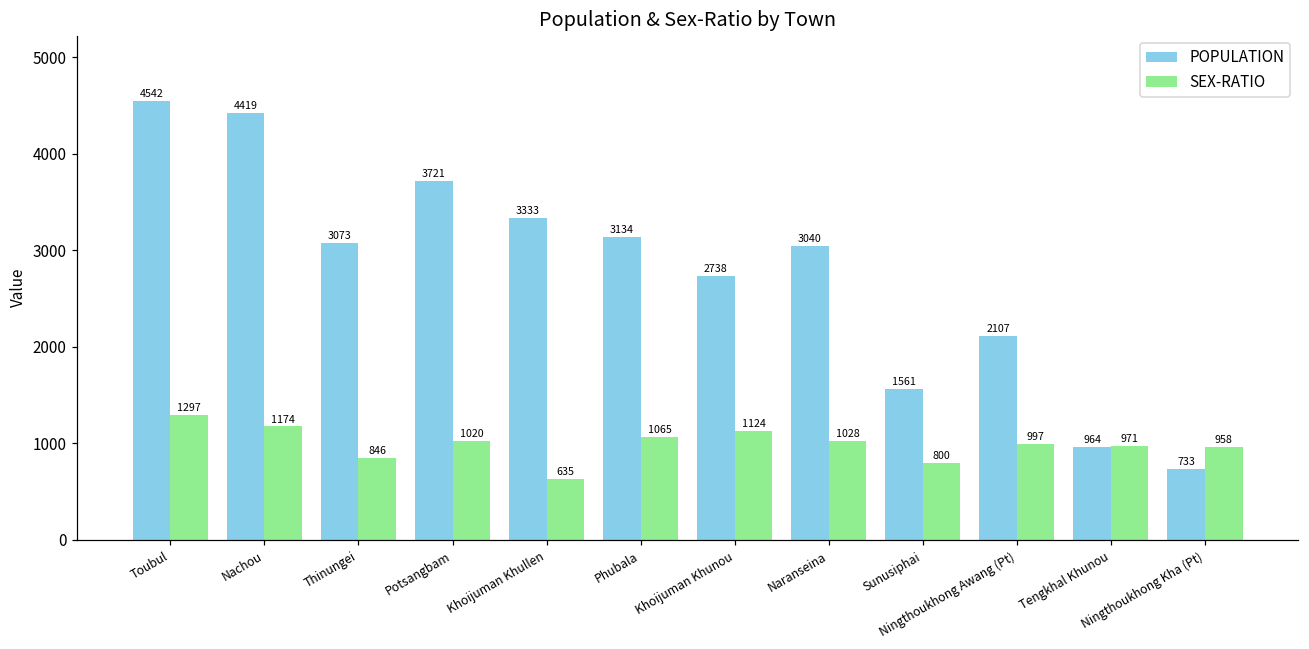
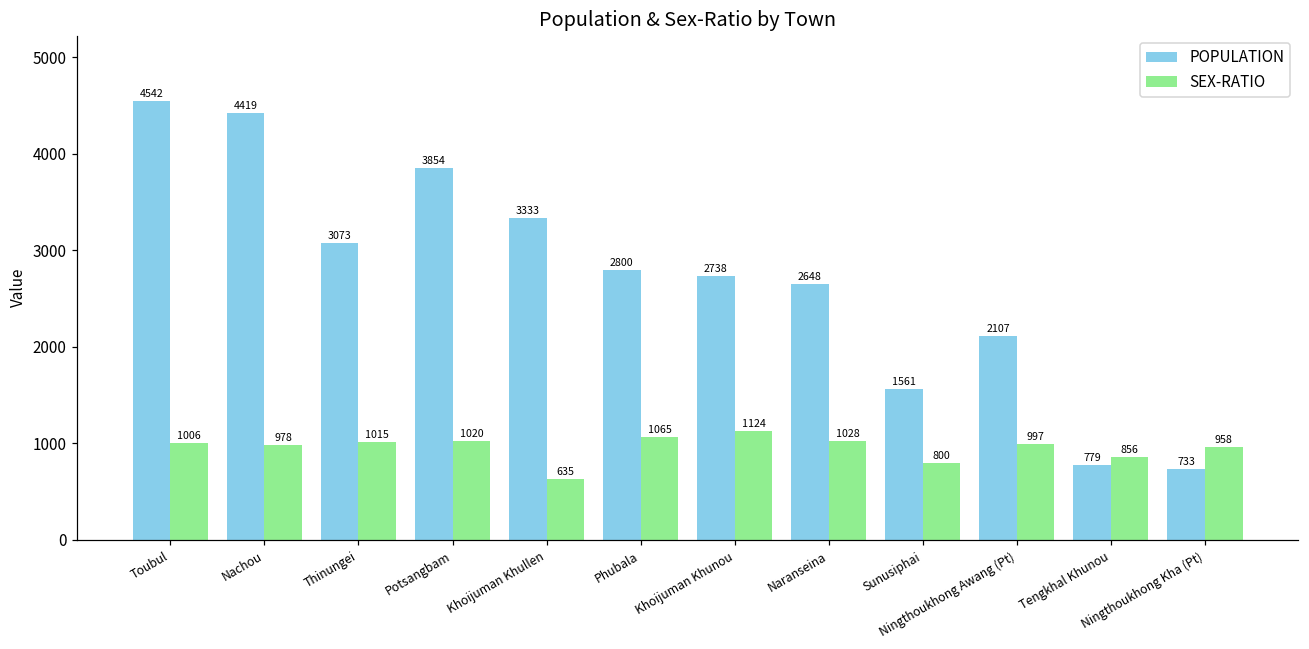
SEX-RATIO, Toubul: 1297 -> 1006
SEX-RATIO, Nachou: 1174 -> 978
SEX-RATIO, Thinungei: 846 -> 1015
POPULATION, Potsangbam: 3721 -> 3854
POPULATION, Phubala: 3134 -> 2800
POPULATION, Naranseina: 3040 -> 2648
POPULATION, Tengkhal Khunou: 964 -> 779
SEX-RATIO, Tengkhal Khunou: 971 -> 856
